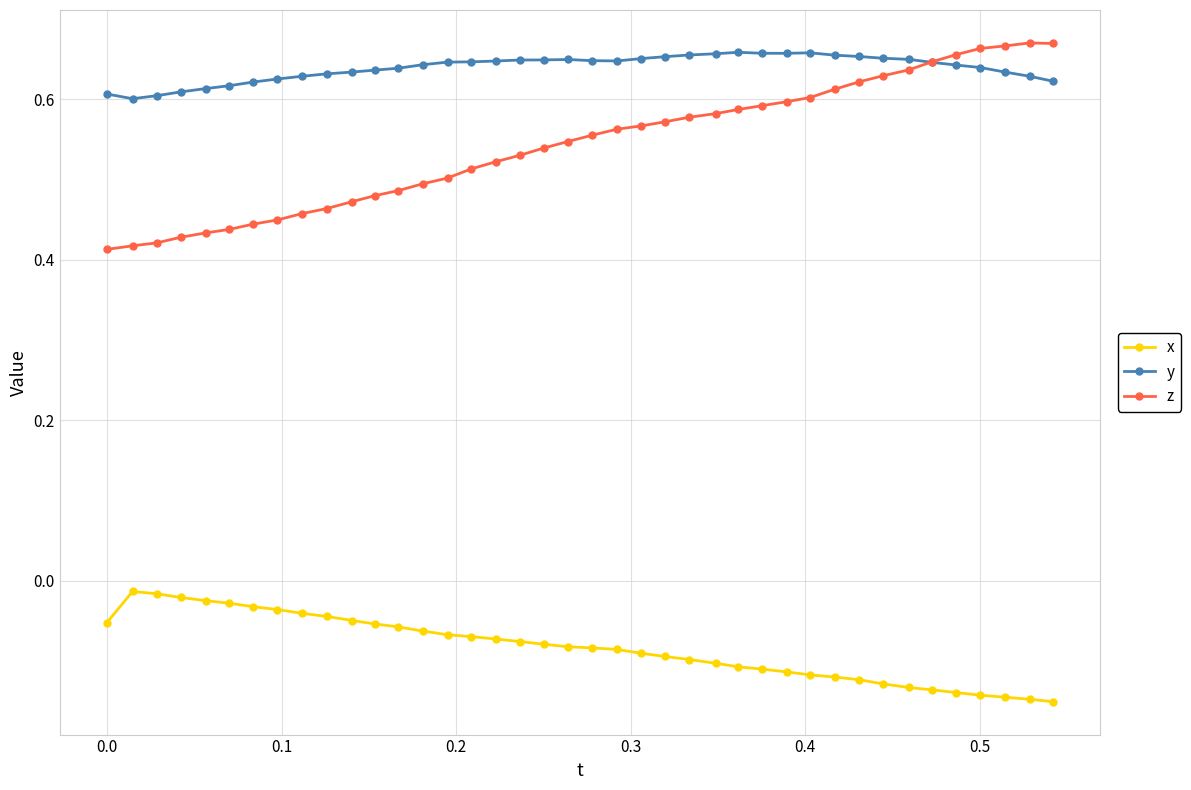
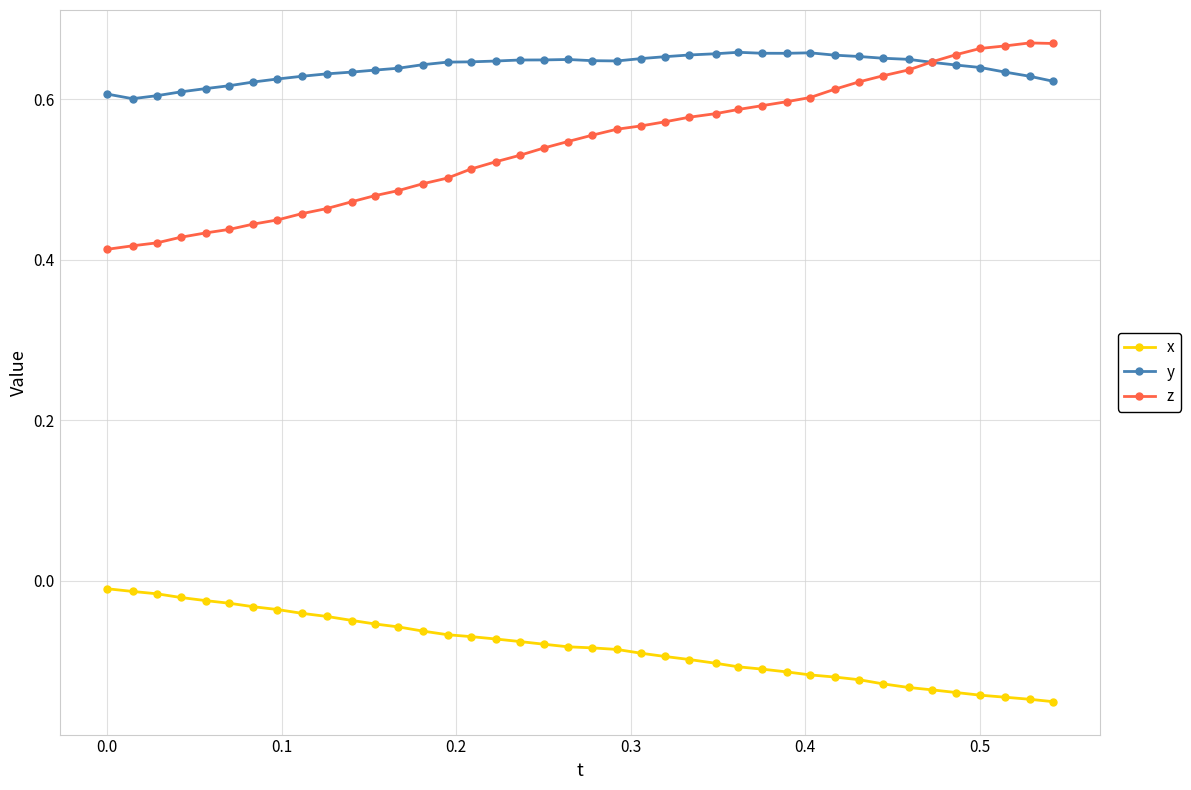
x, 0.0: -0.05 -> -0.01
